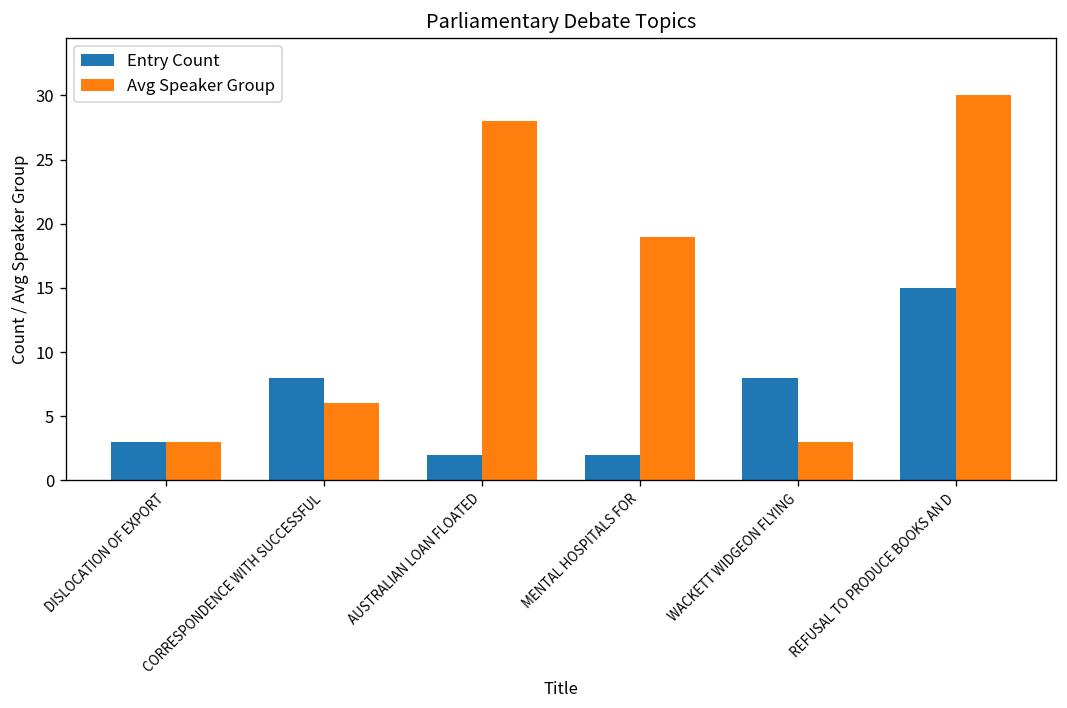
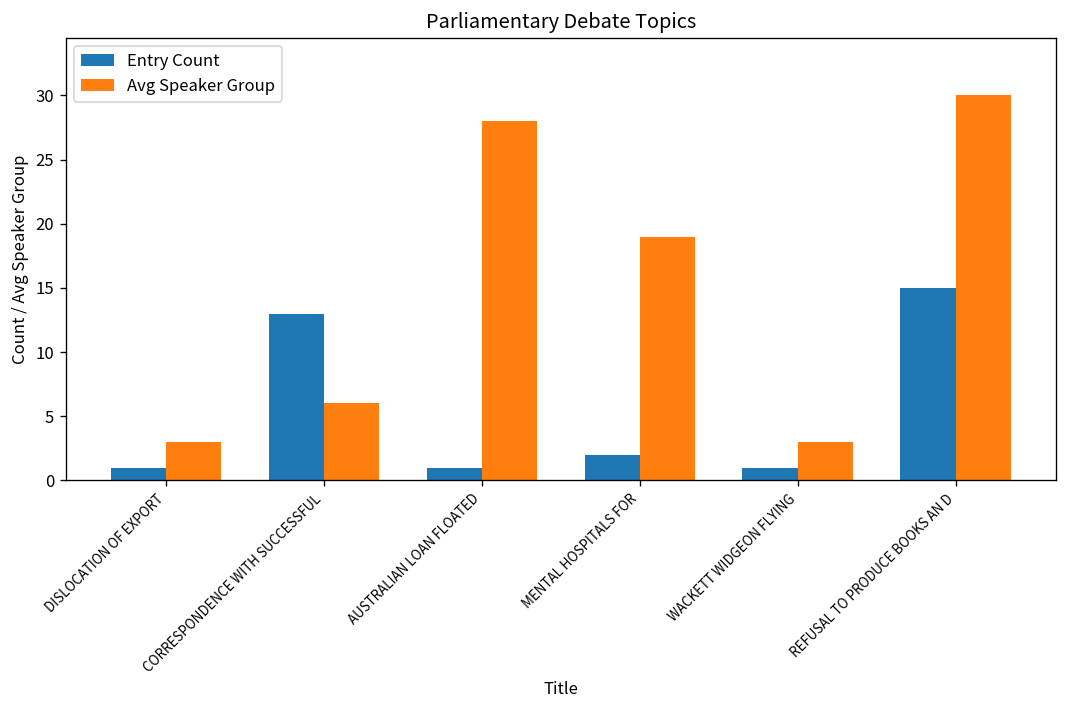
Entry Count, DISLOCATION OF EXPORT: 3 -> 1
Entry Count, CORRESPONDENCE WITH SUCCESSFUL: 8 -> 13
Entry Count, AUSTRALIAN LOAN FLOATED: 2 -> 1
Entry Count, WACKETT WIDGEON FLYING: 8 -> 1
